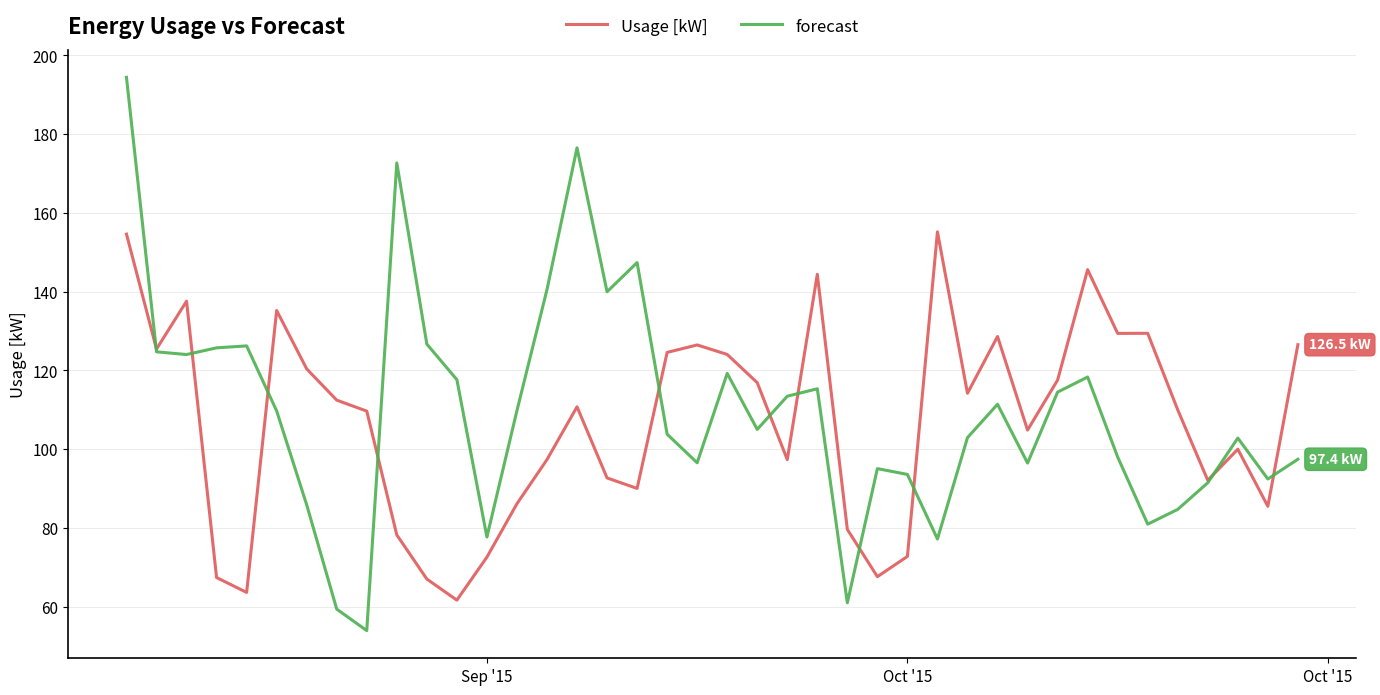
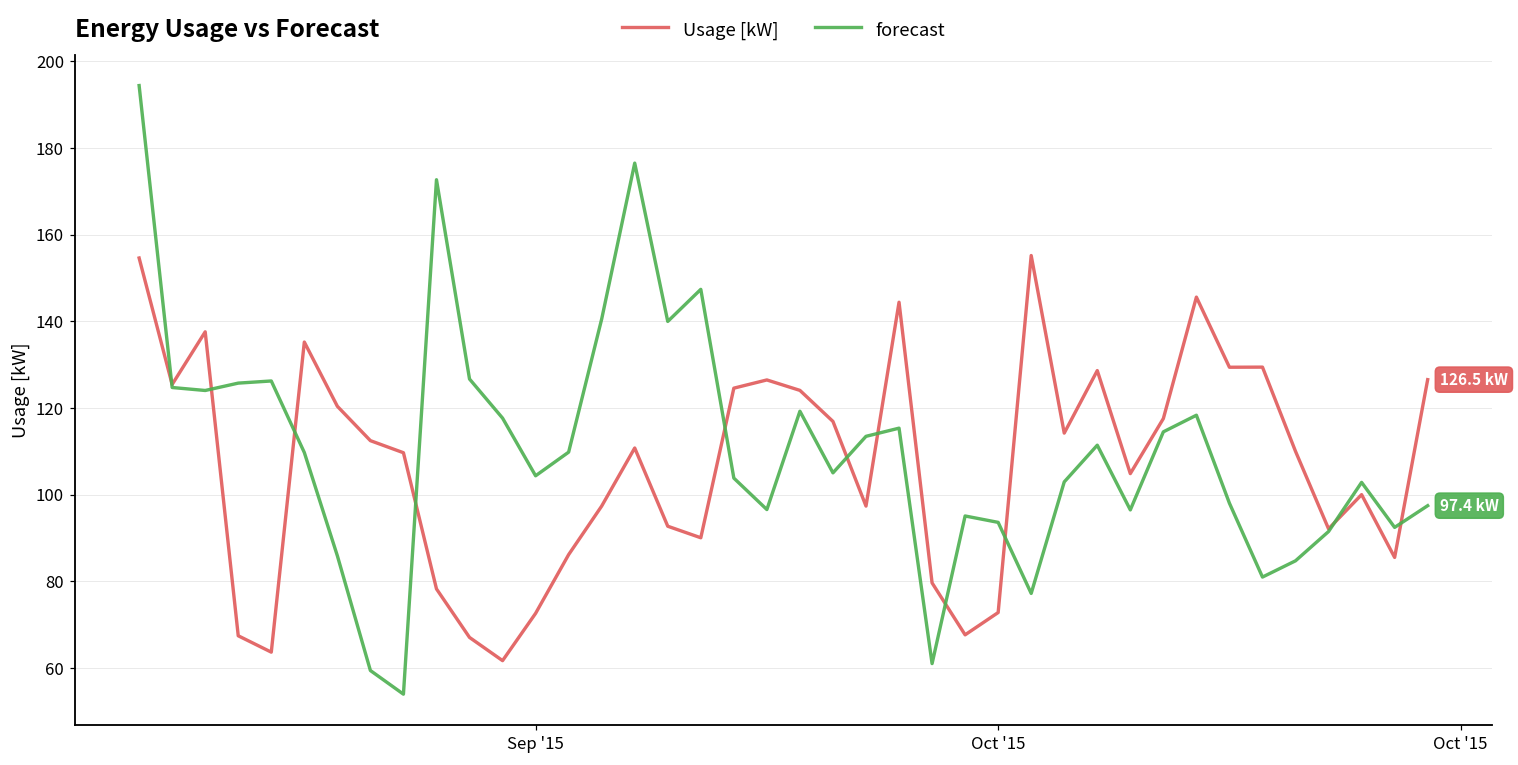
forecast, Sep '15: 78 -> 104
